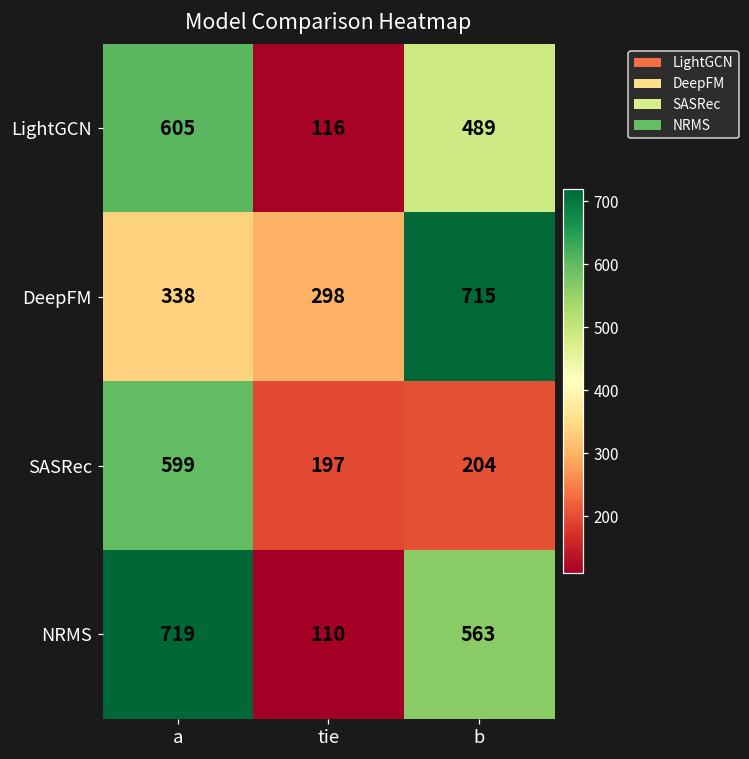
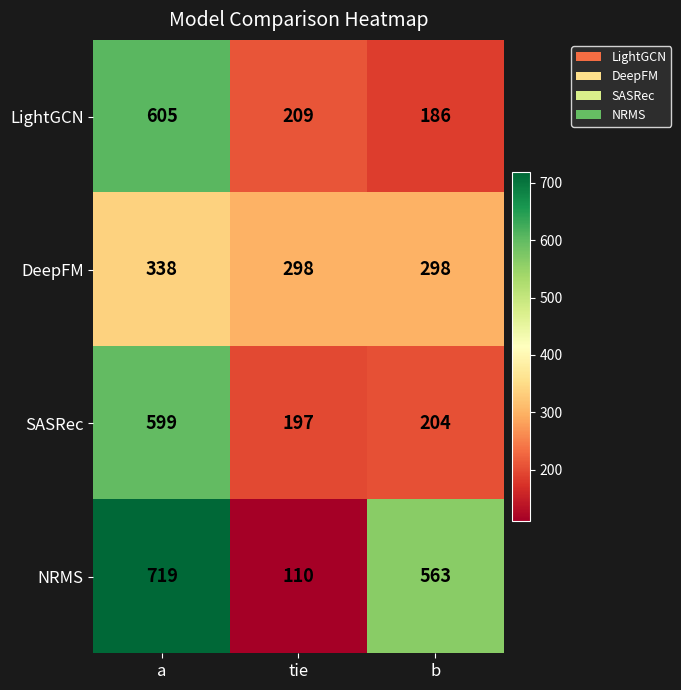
LightGCN, tie: 116 -> 209
LightGCN, b: 489 -> 186
DeepFM, b: 715 -> 298
